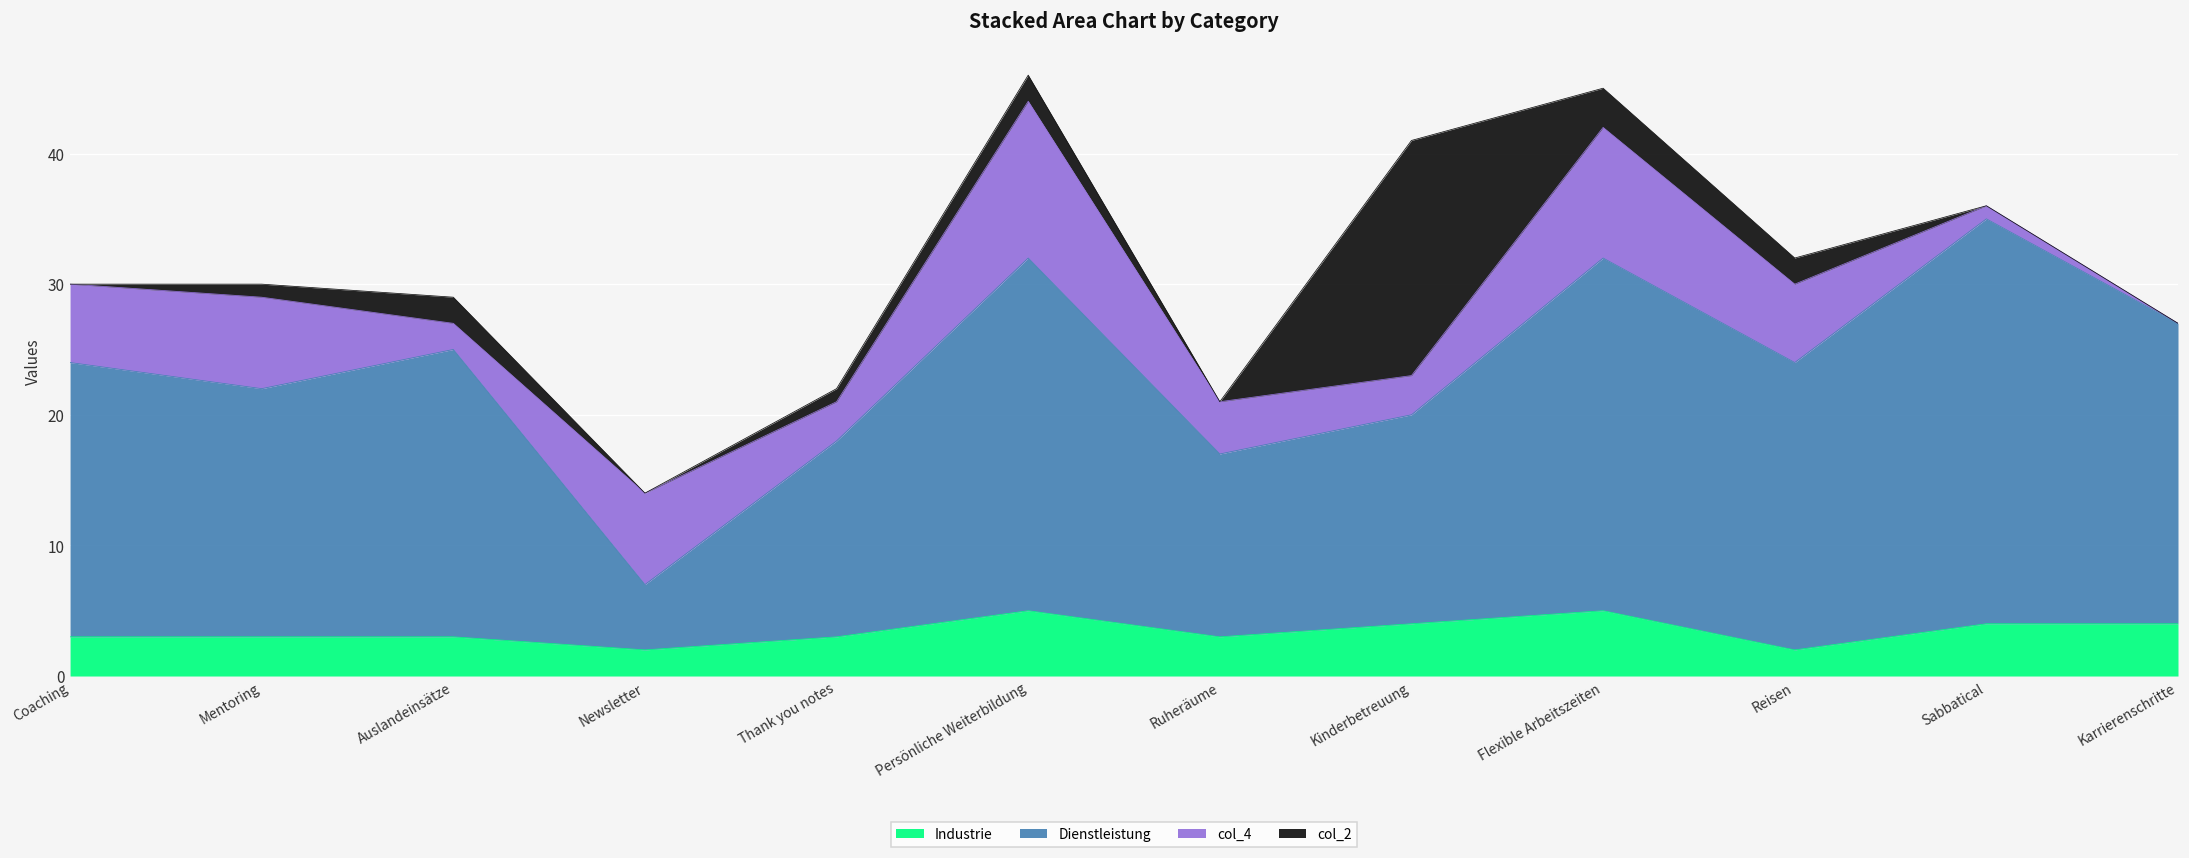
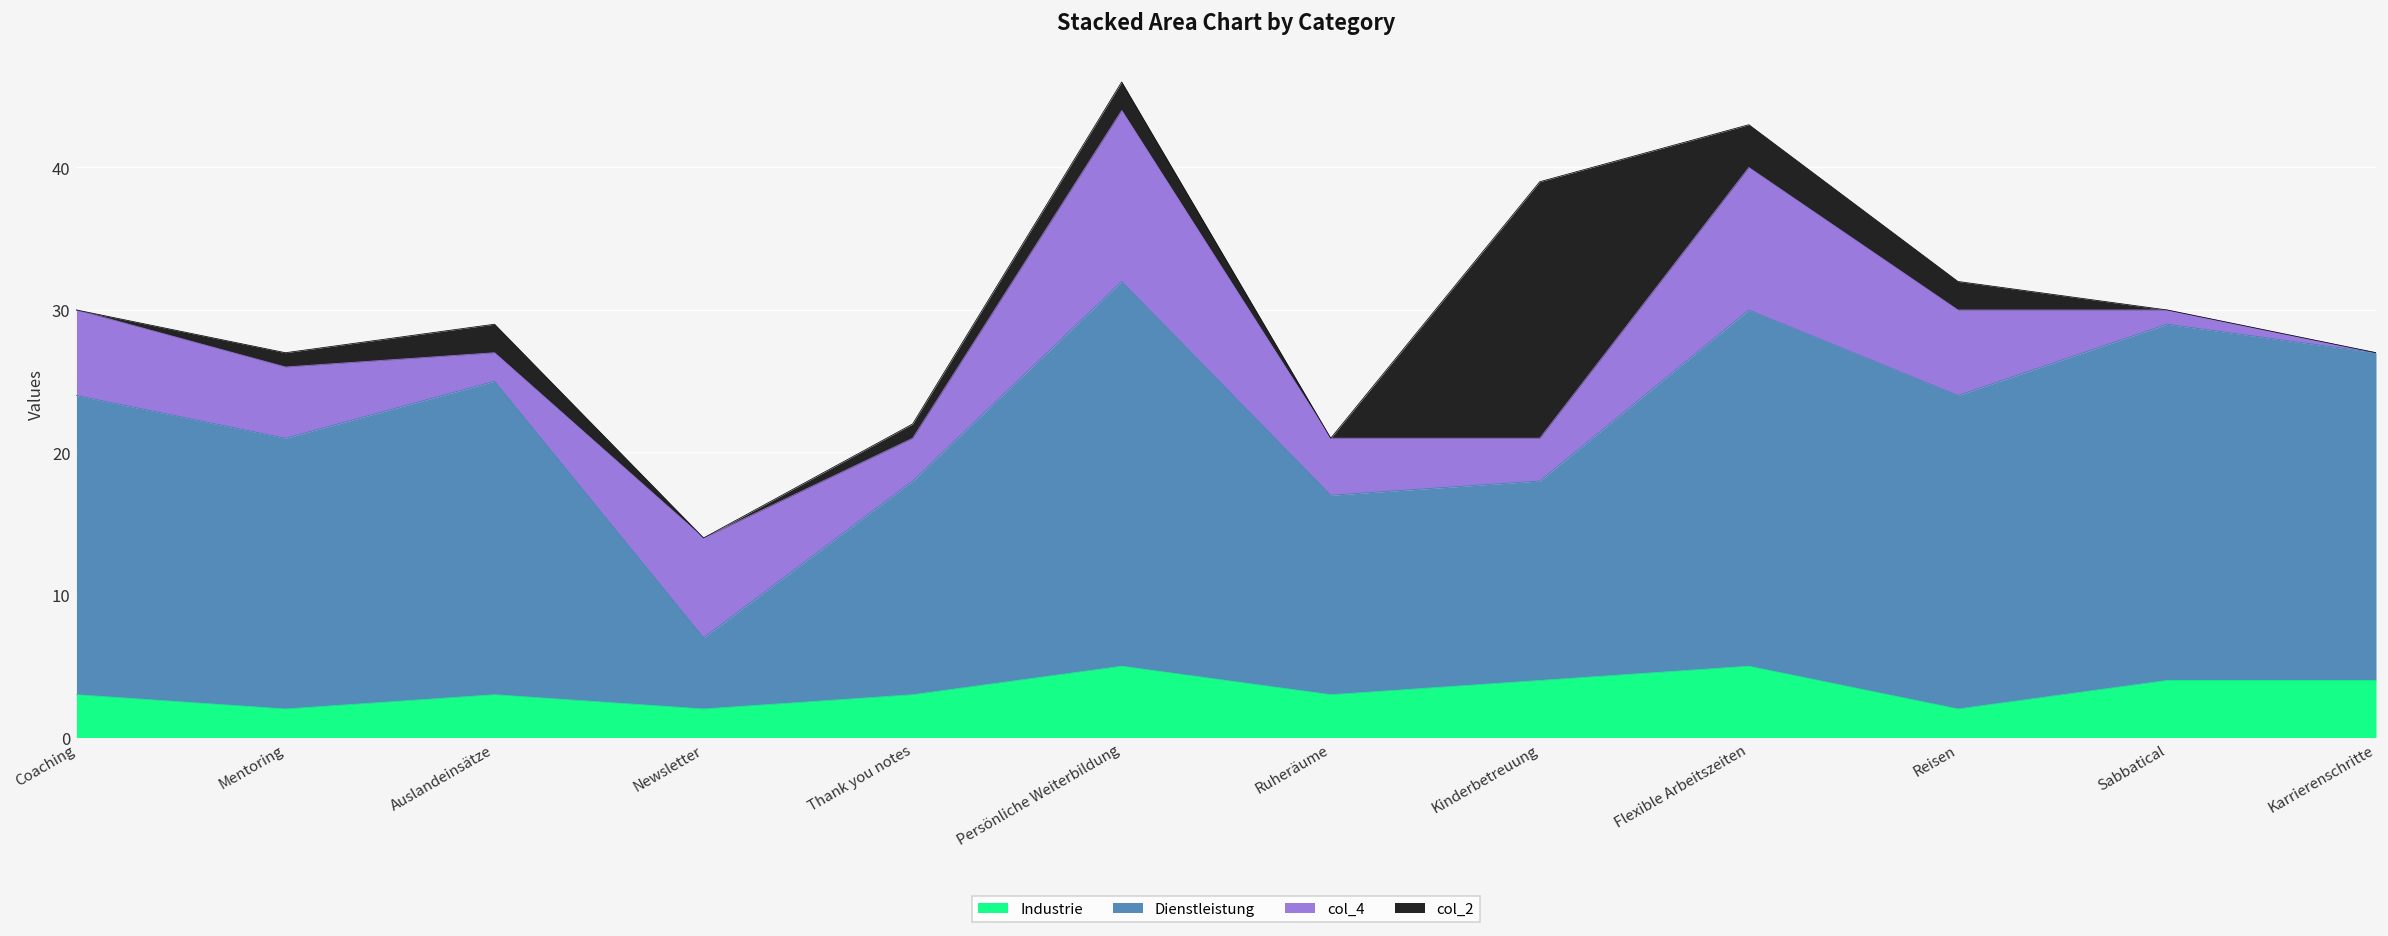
Industrie, Mentoring: 3 -> 2
col_4, Mentoring: 7 -> 5
Dienstleistung, Kinderbetreuung: 16 -> 14
Dienstleistung, Flexible Arbeitszeiten: 27 -> 25
Dienstleistung, Sabbatical: 31 -> 25
